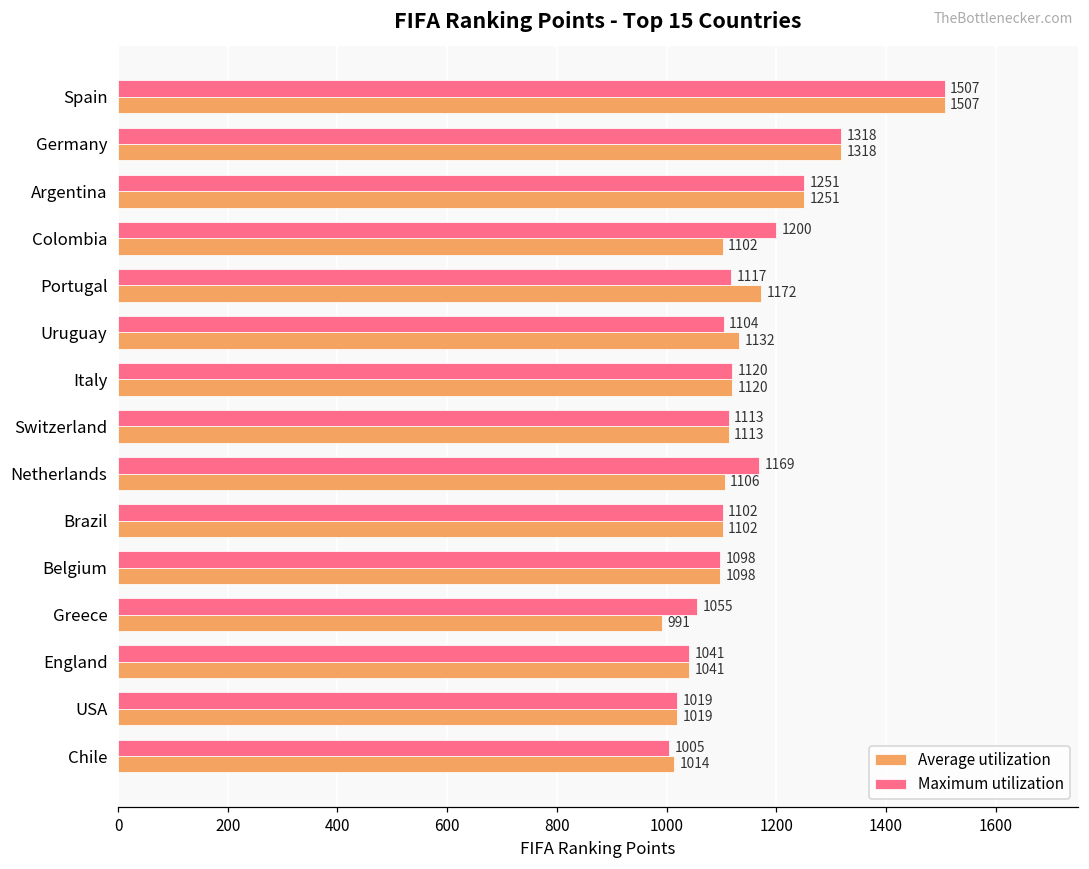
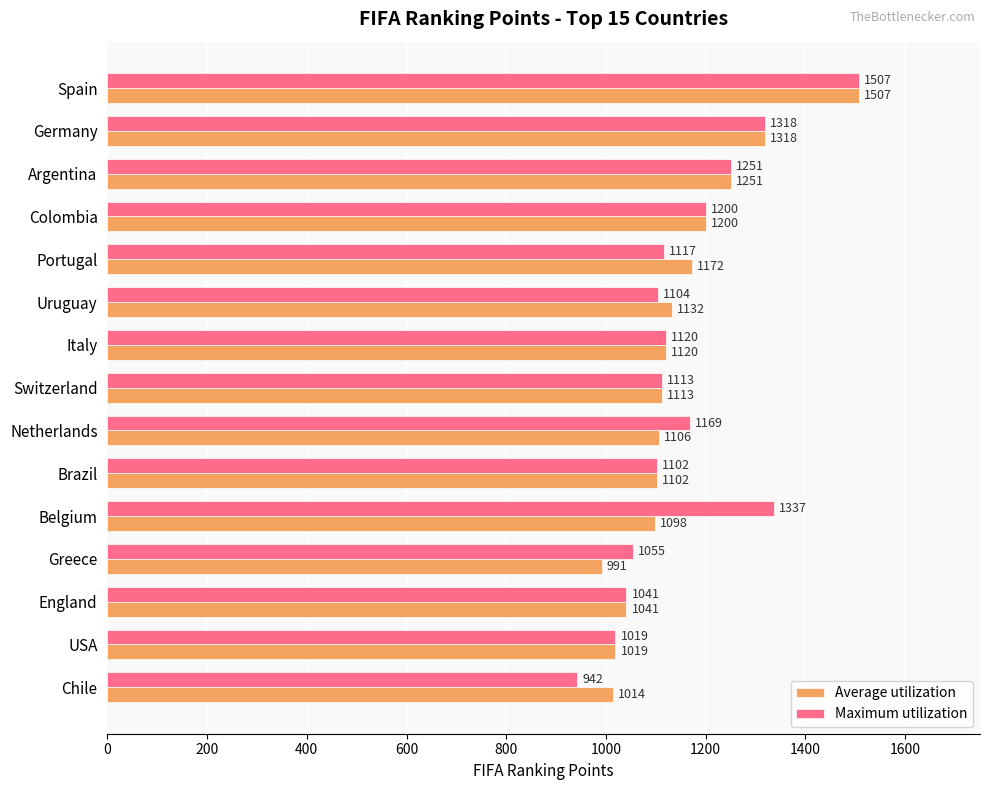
Average utilization, Colombia: 1102 -> 1200
Maximum utilization, Belgium: 1098 -> 1337
Maximum utilization, Chile: 1005 -> 942
